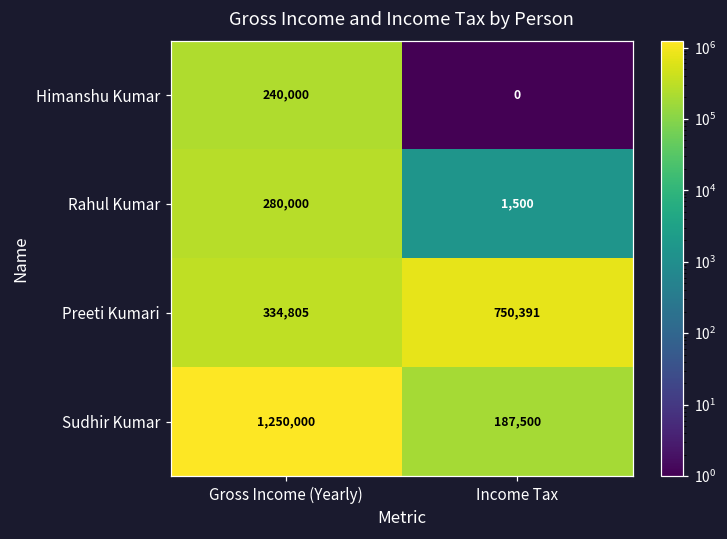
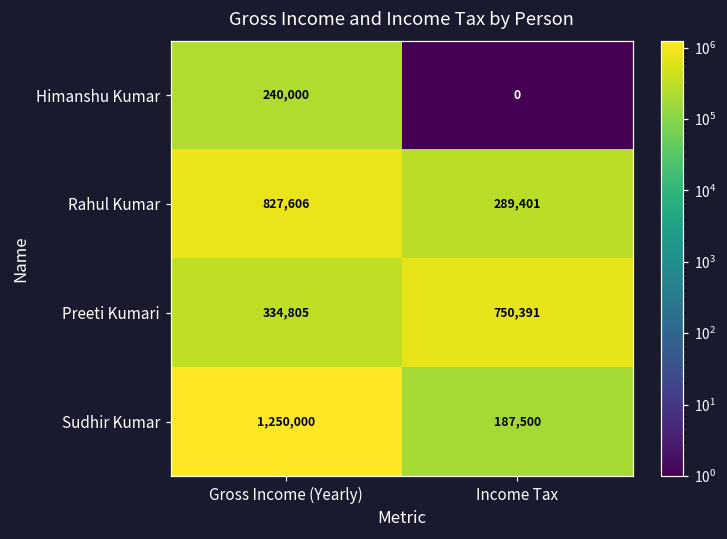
Rahul Kumar, Gross Income (Yearly): 280,000 -> 827,606
Rahul Kumar, Income Tax: 1,500 -> 289,401
